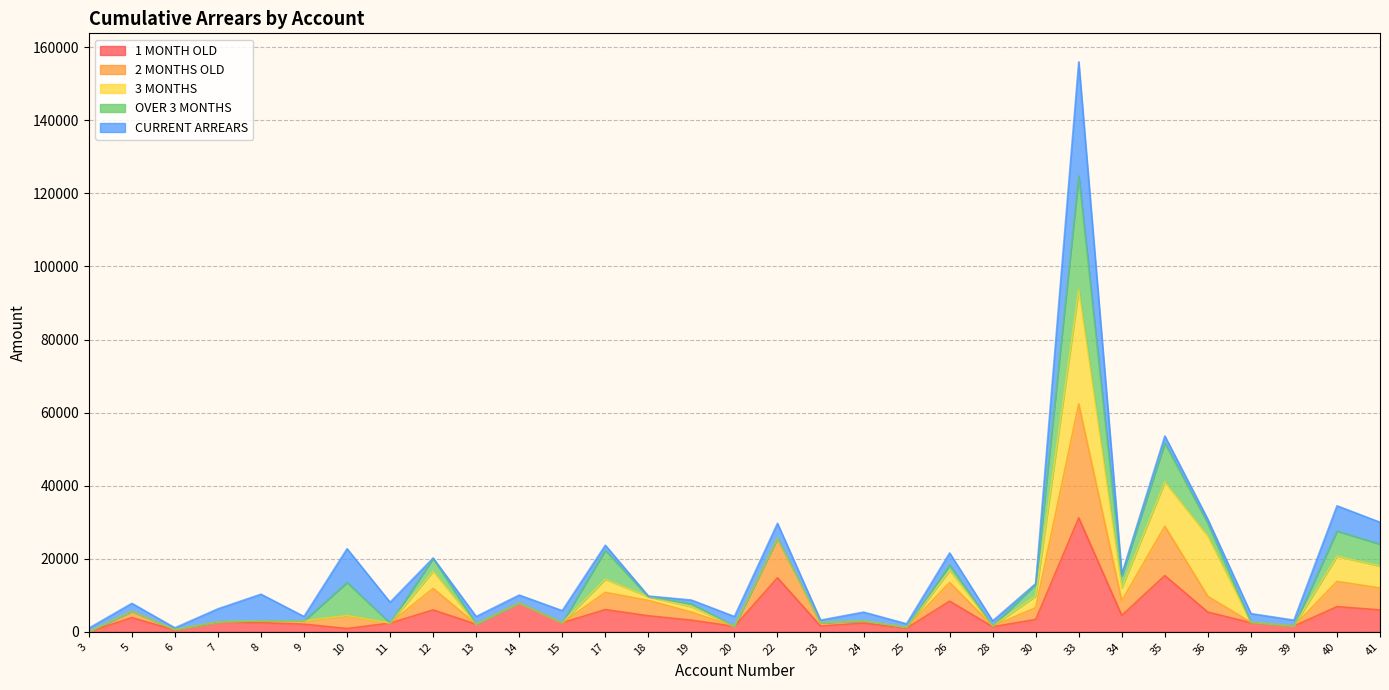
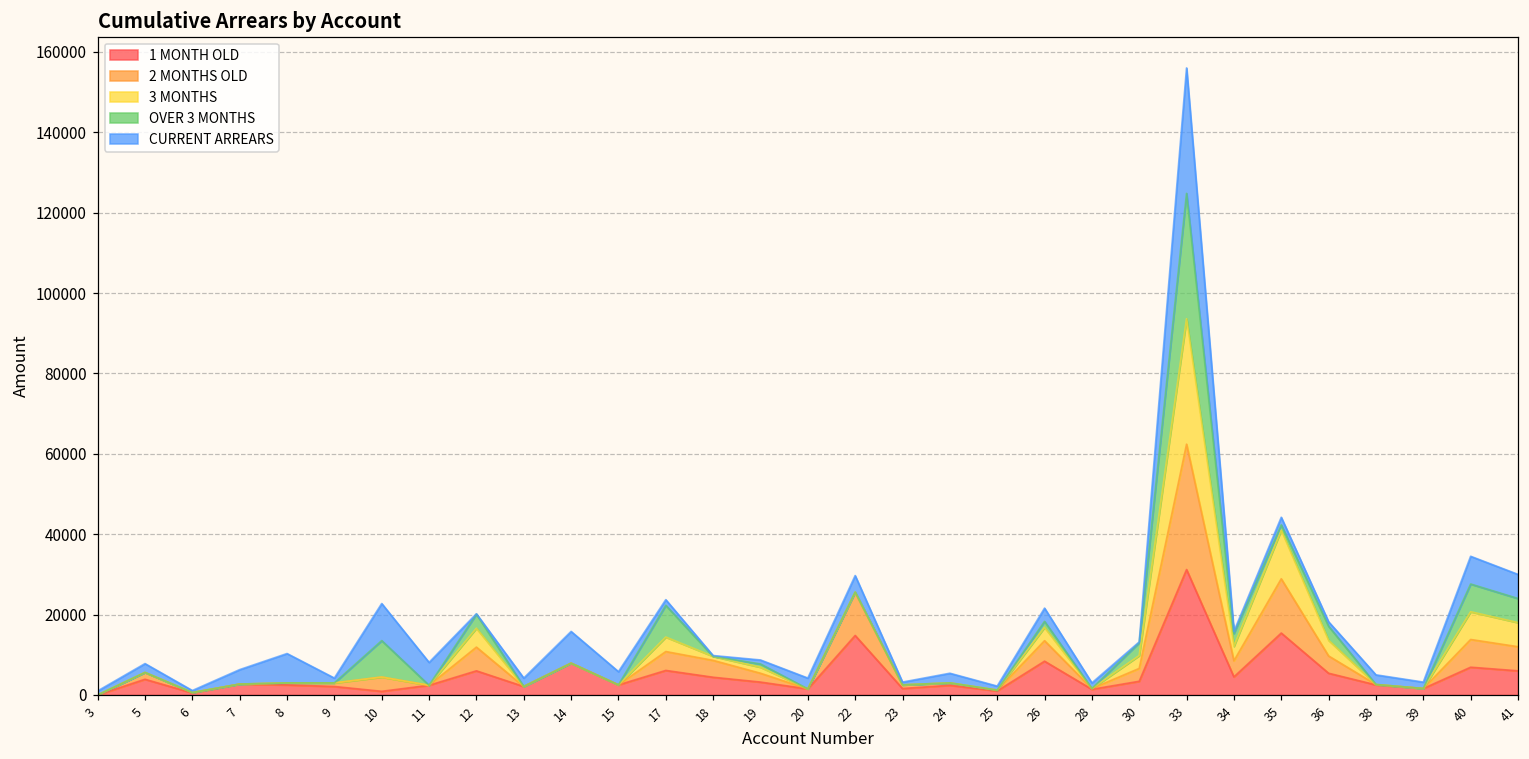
CURRENT ARREARS, 14: 2000 -> 8000
OVER 3 MONTHS, 35: 11000 -> 1000
3 MONTHS, 36: 16000 -> 4000
